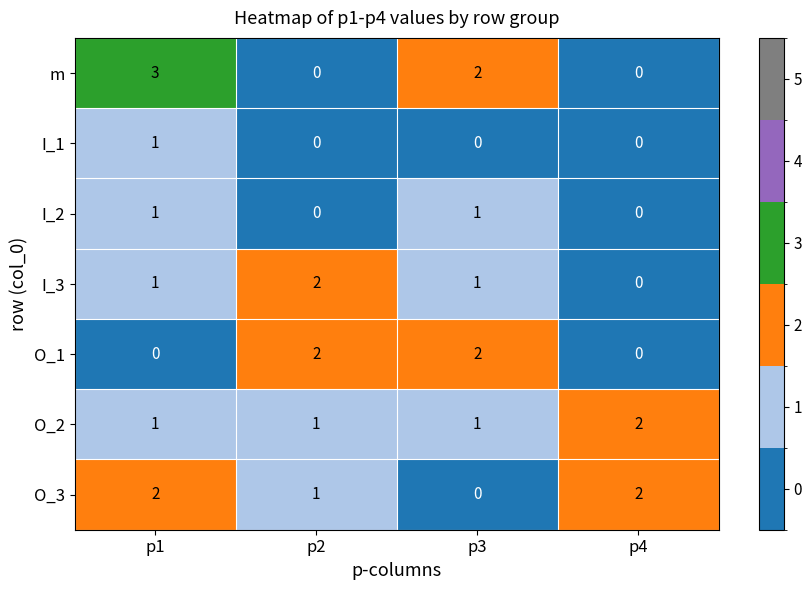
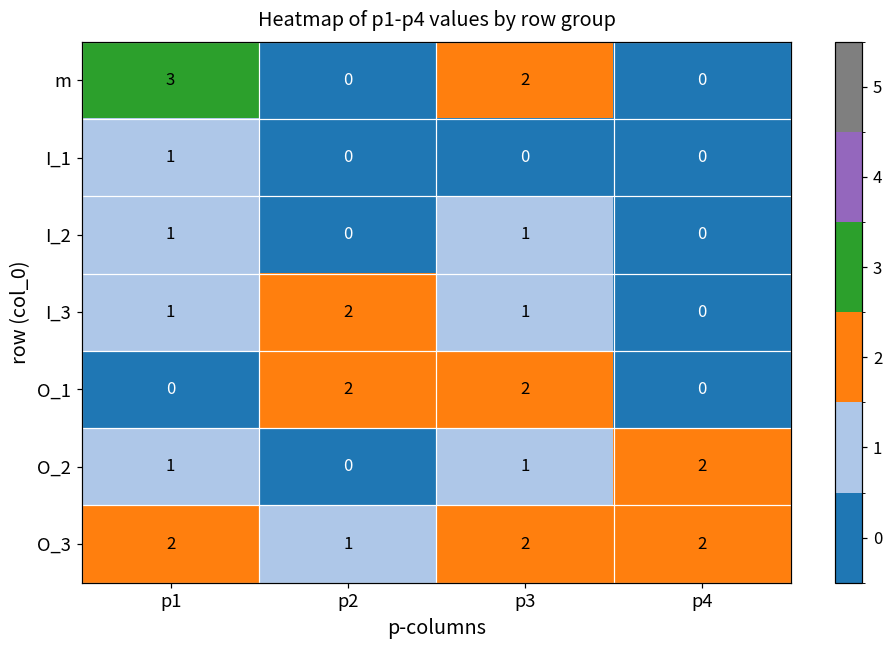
O_2, p2: 1 -> 0
O_3, p3: 0 -> 2
